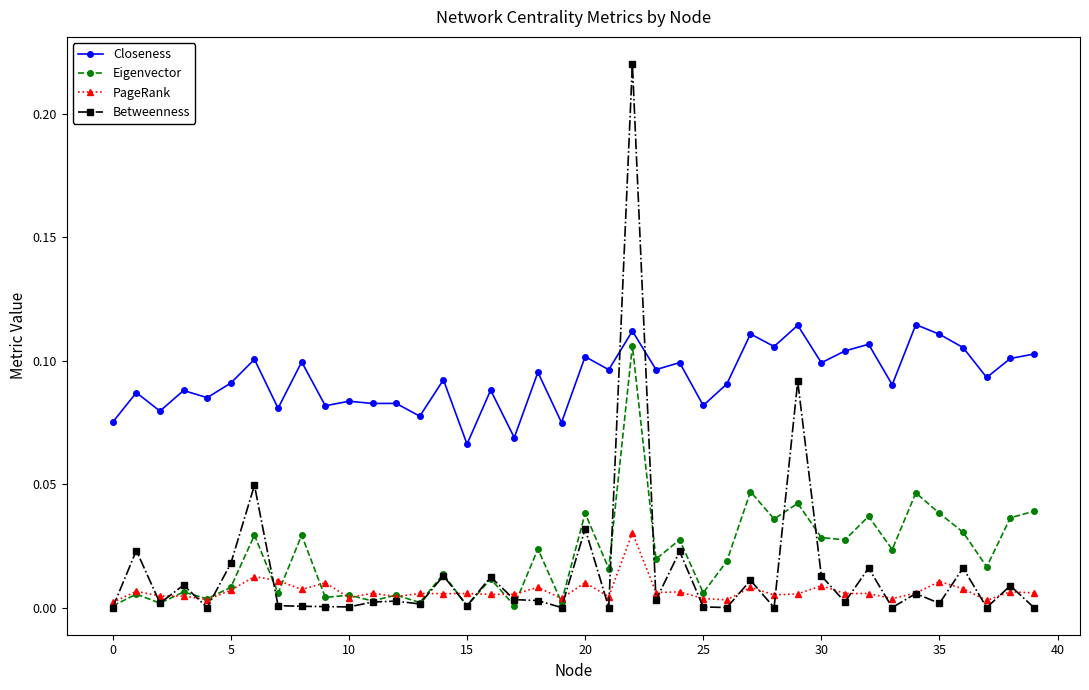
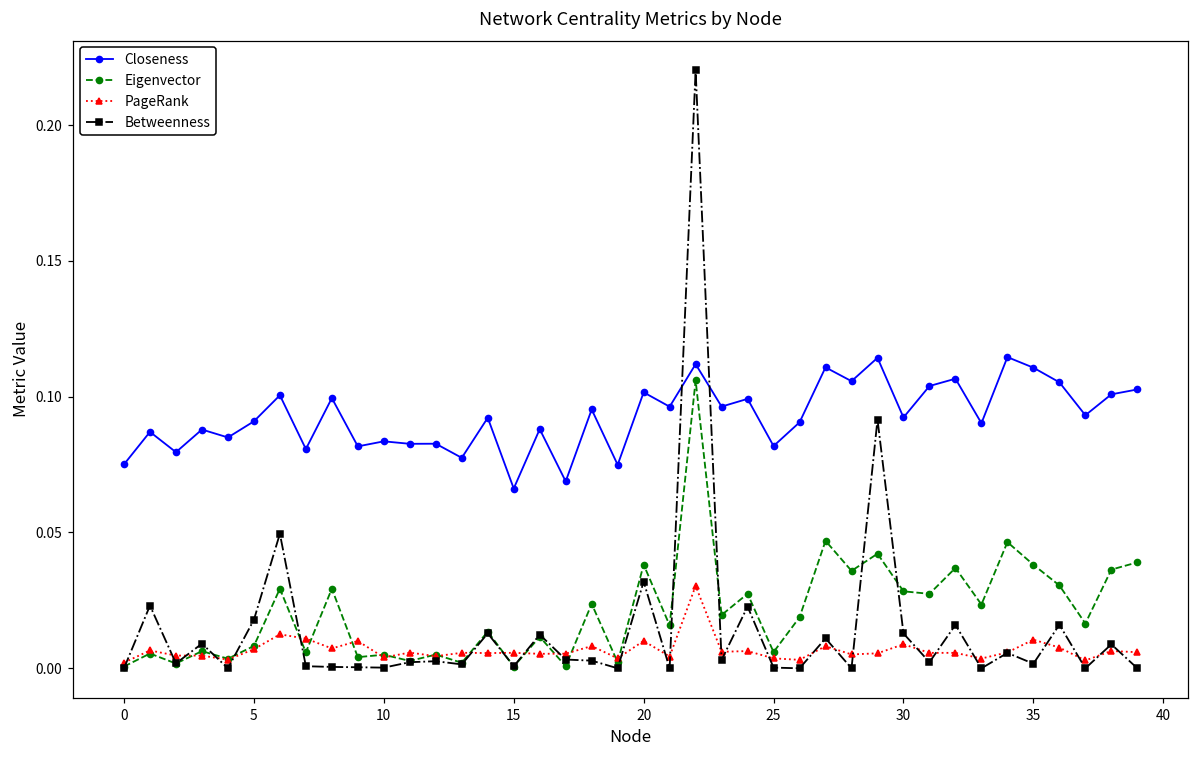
Closeness, 30: 0.099 -> 0.092
